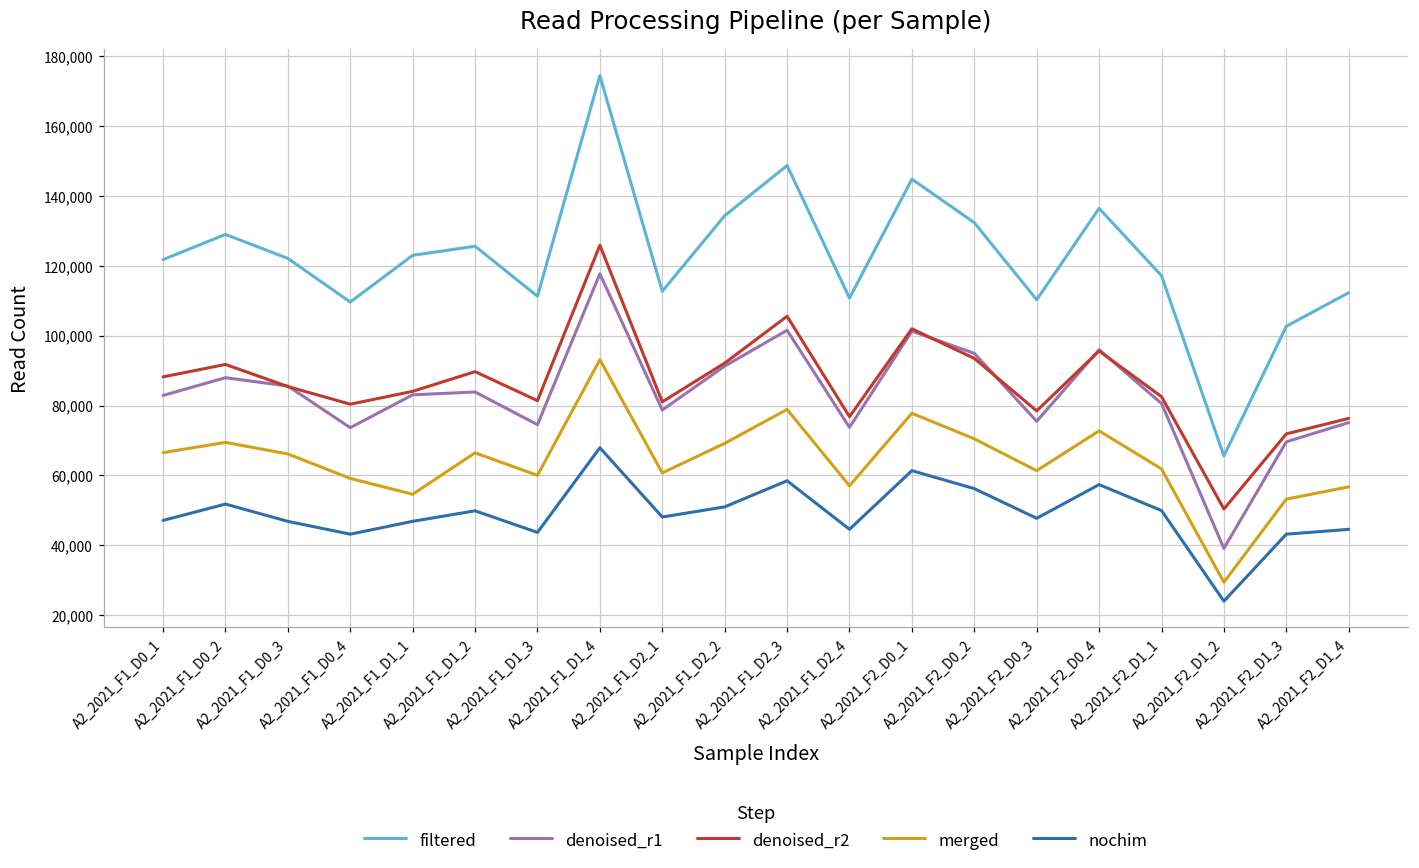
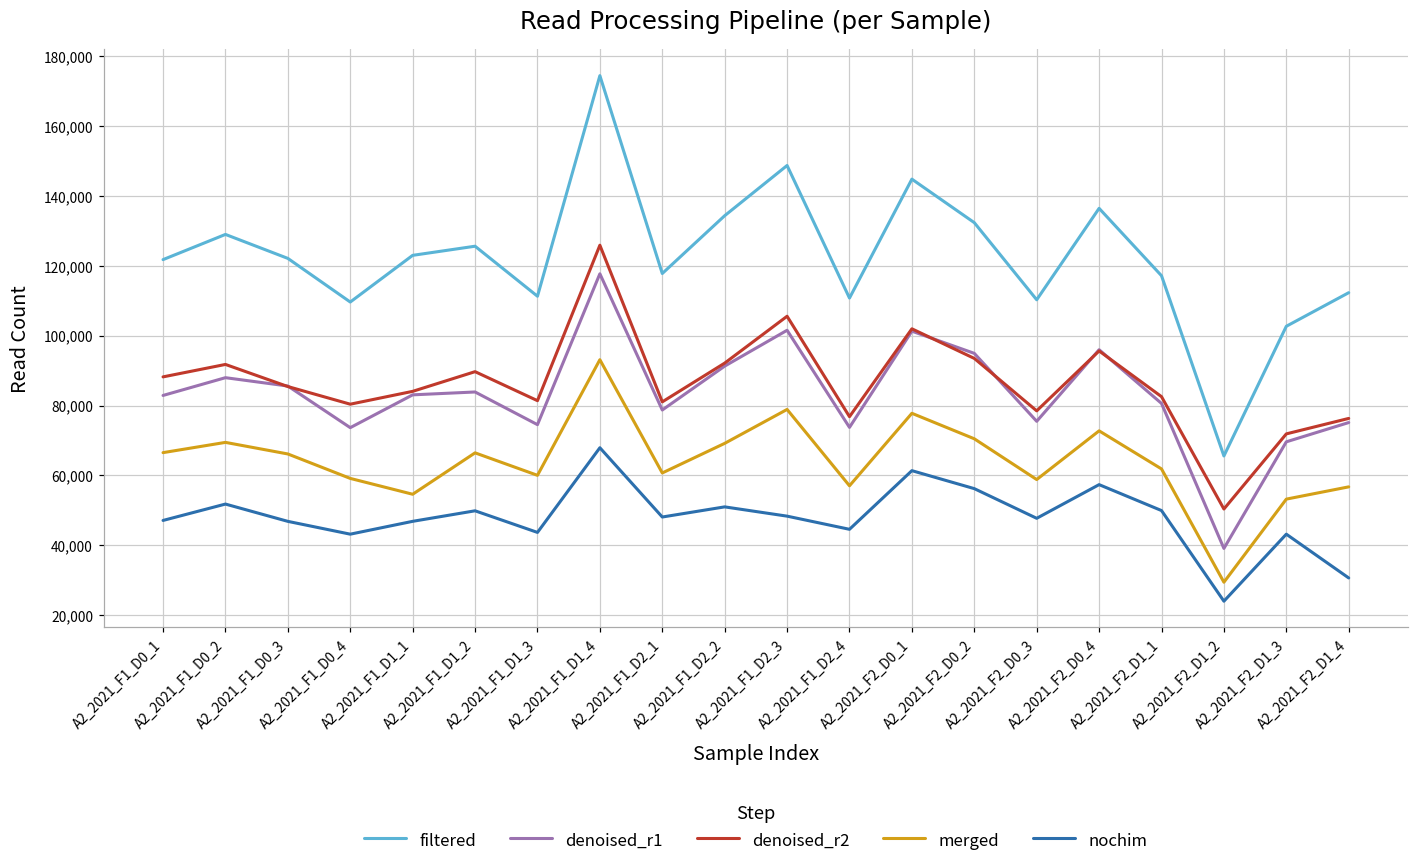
filtered, A2_2021_F1_D2_1: 113,000 -> 118,000
nochim, A2_2021_F1_D2_3: 58,000 -> 48,000
merged, A2_2021_F2_D0_3: 61,000 -> 59,000
nochim, A2_2021_F2_D1_4: 45,000 -> 31,000
